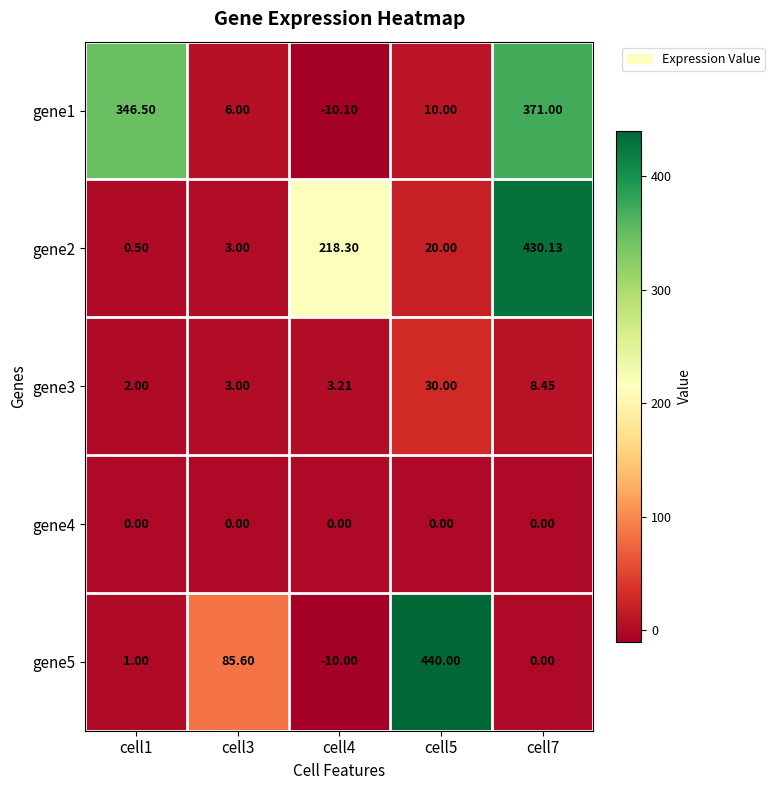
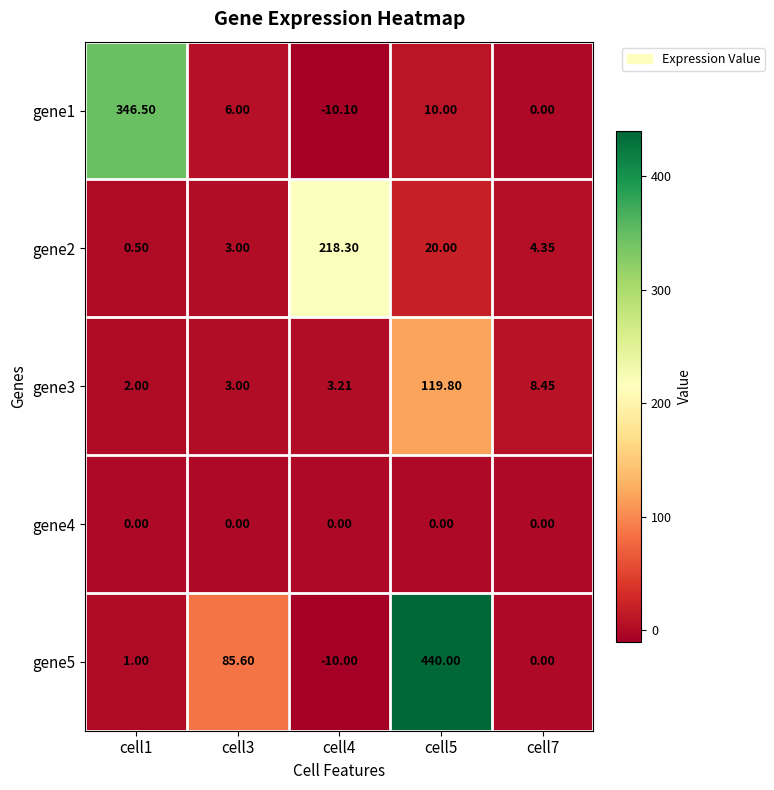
gene1, cell7: 371.00 -> 0.00
gene2, cell7: 430.13 -> 4.35
gene3, cell5: 30.00 -> 119.80
